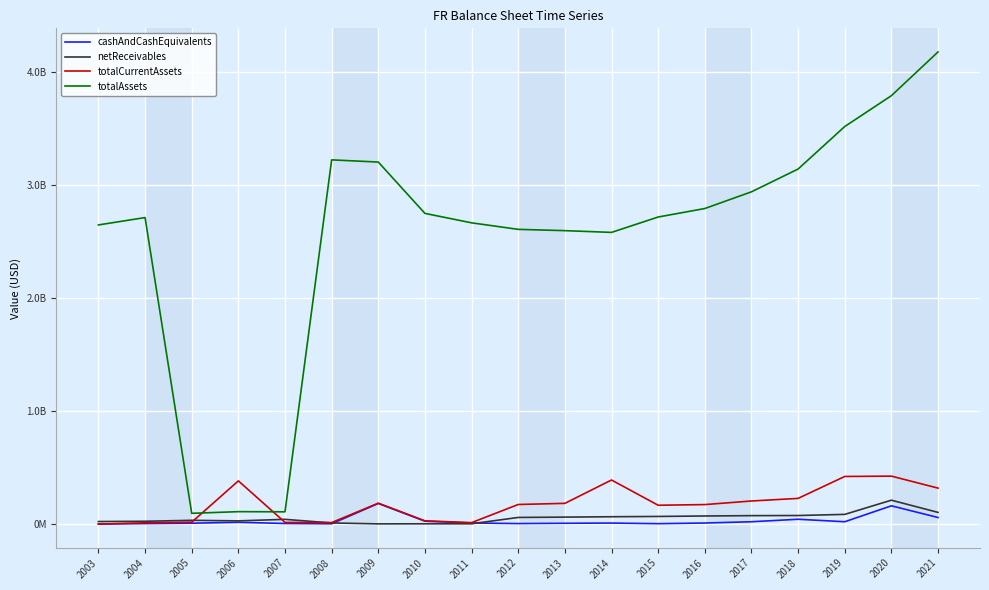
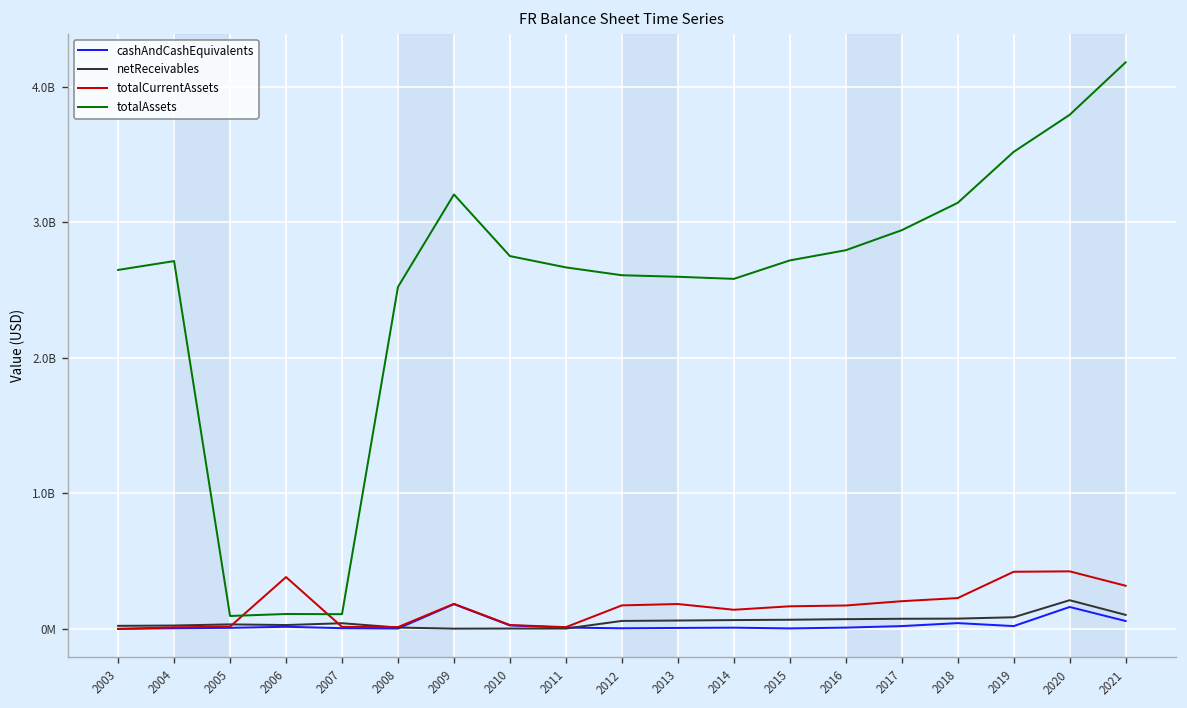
totalAssets, 2008: 3220000000 -> 2520000000
totalCurrentAssets, 2014: 390000000 -> 140000000
